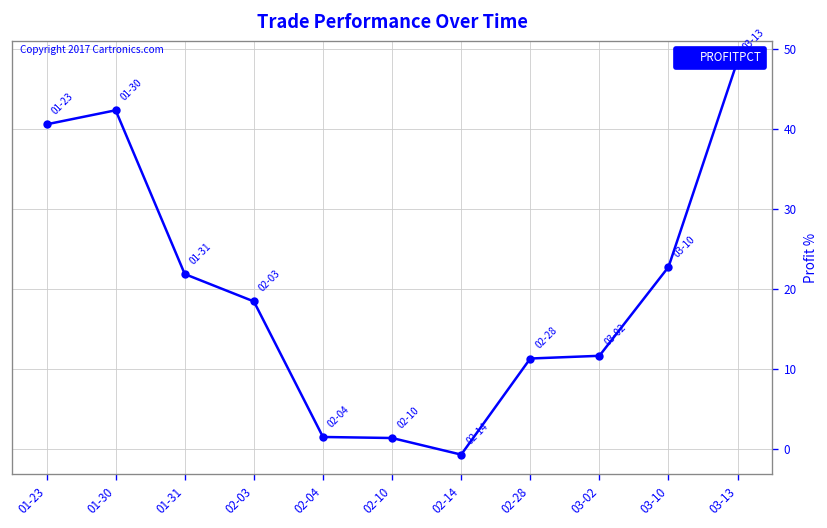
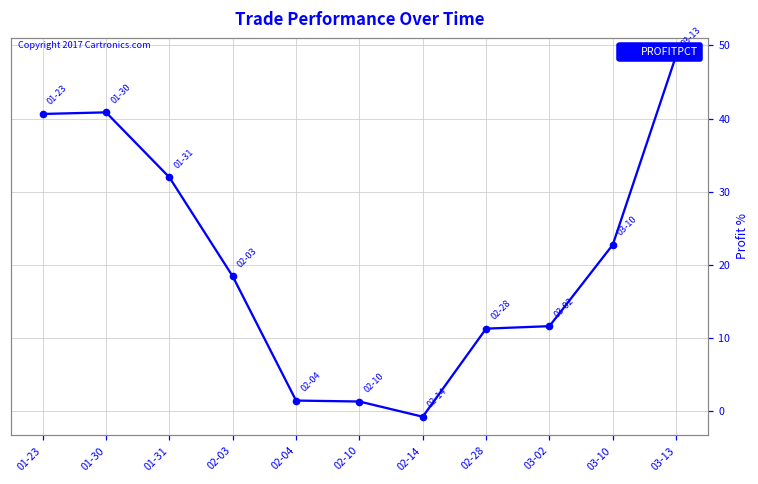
01-30: 42 -> 41
01-31: 22 -> 32
